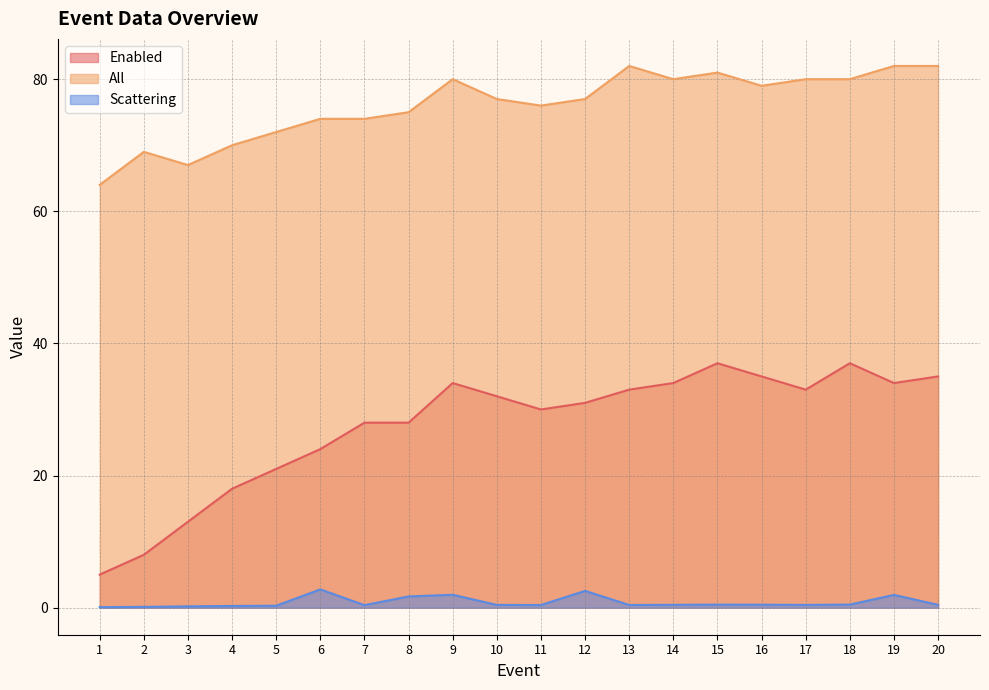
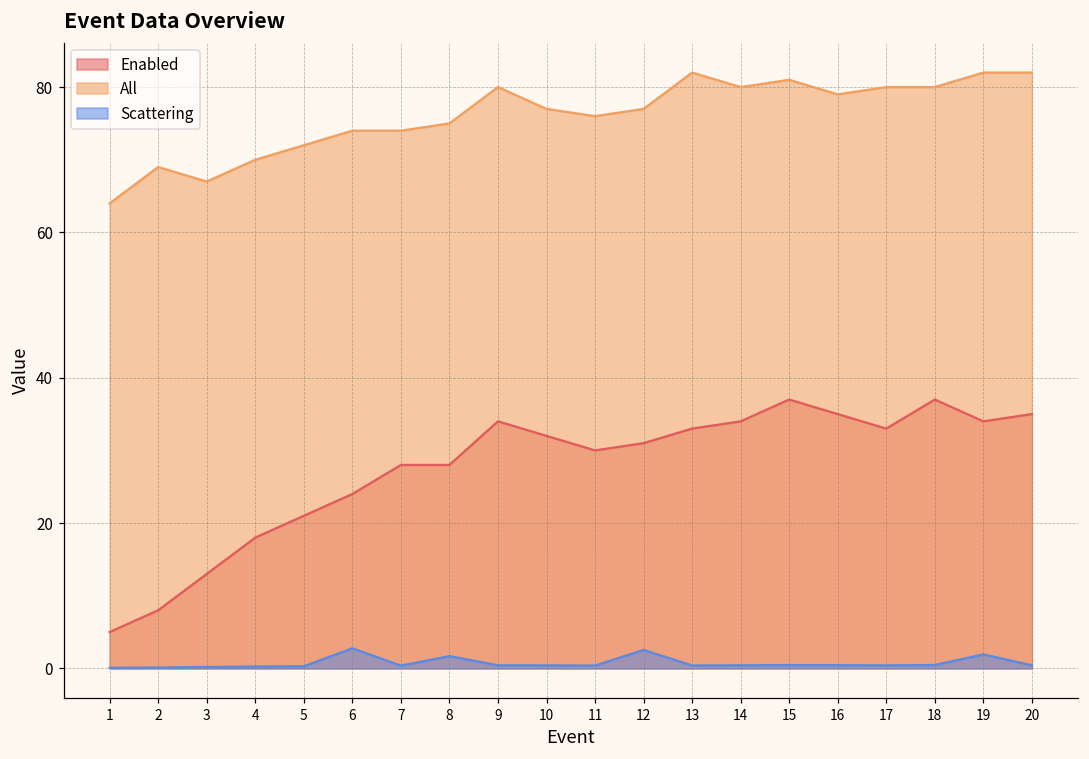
Scattering, 9: 2 -> 0
